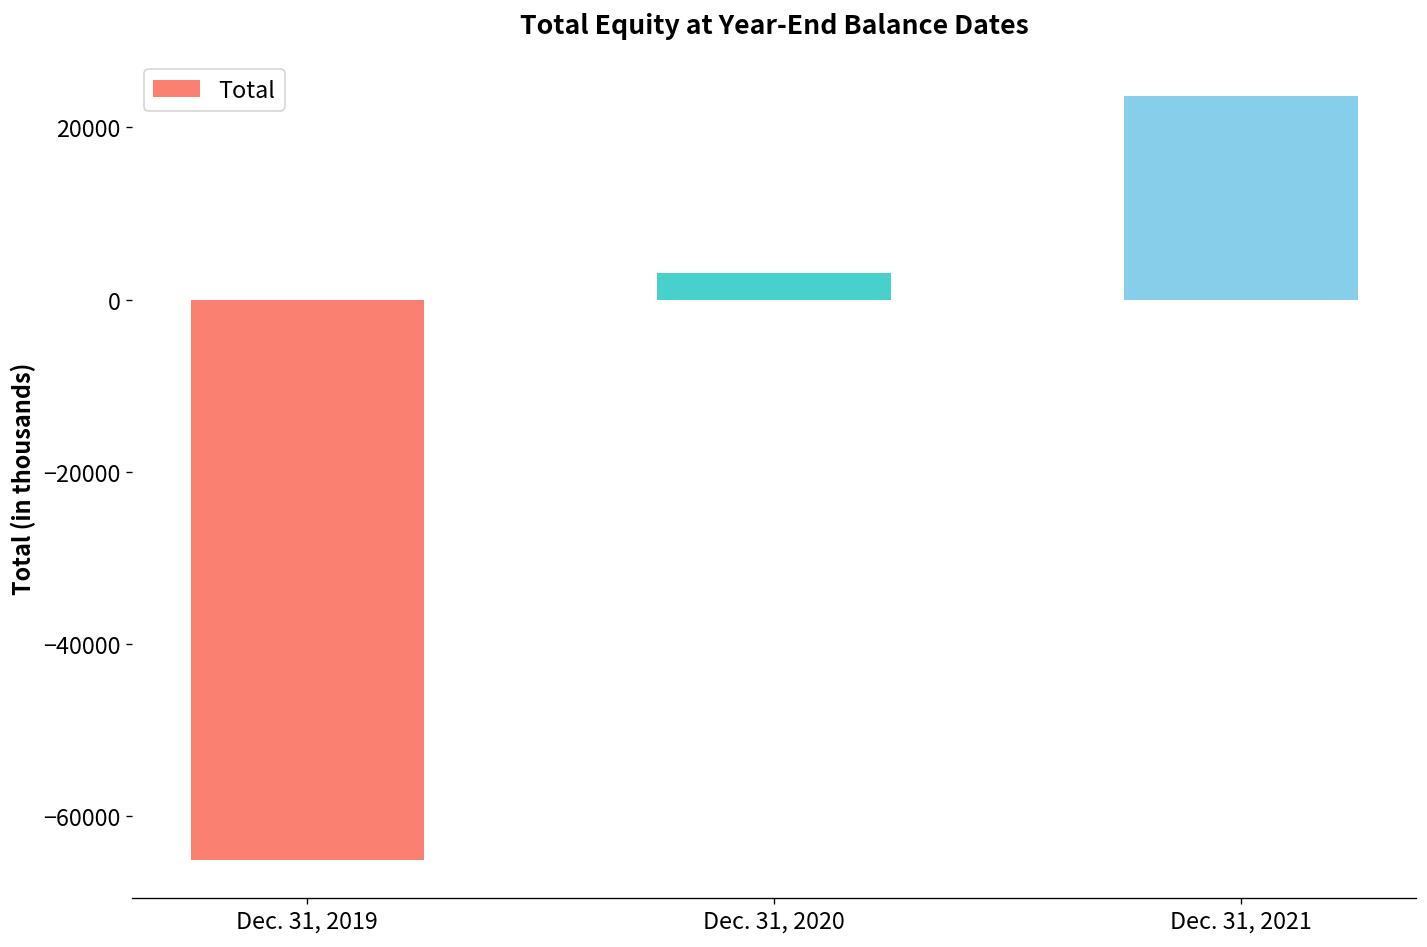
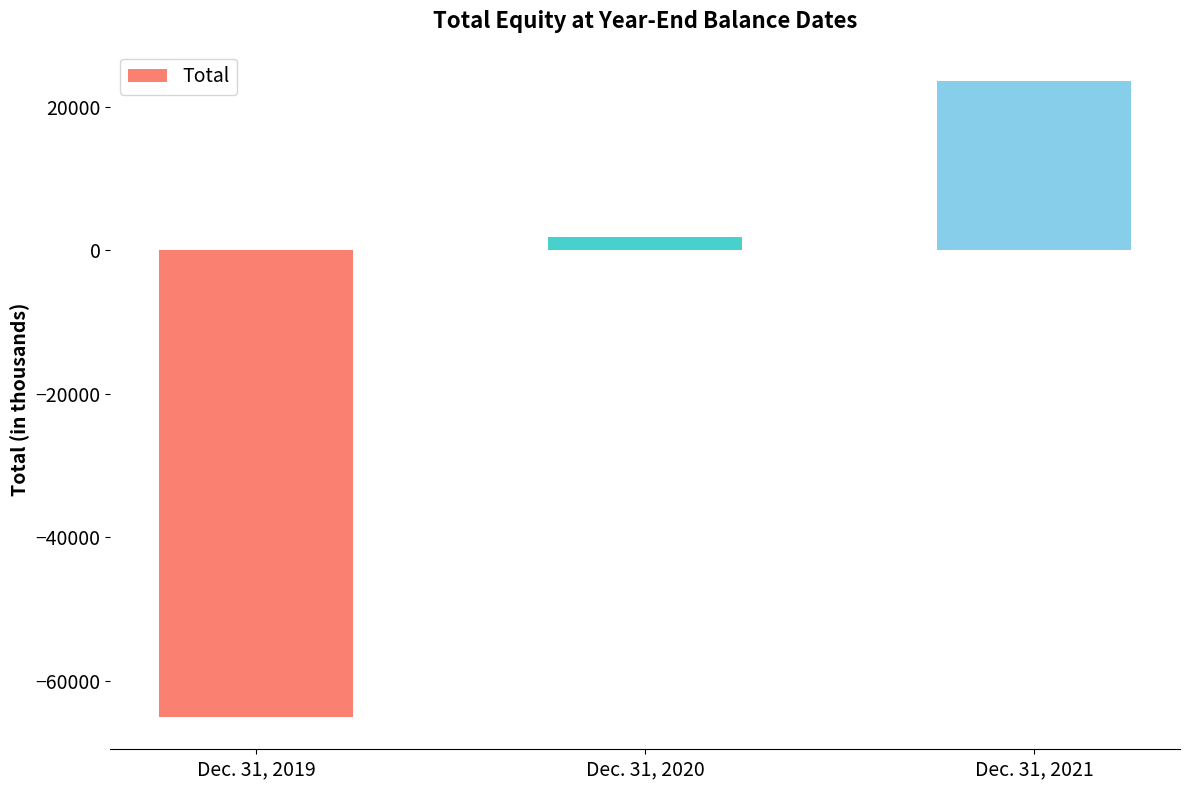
Dec. 31, 2020: 3000 -> 2000
